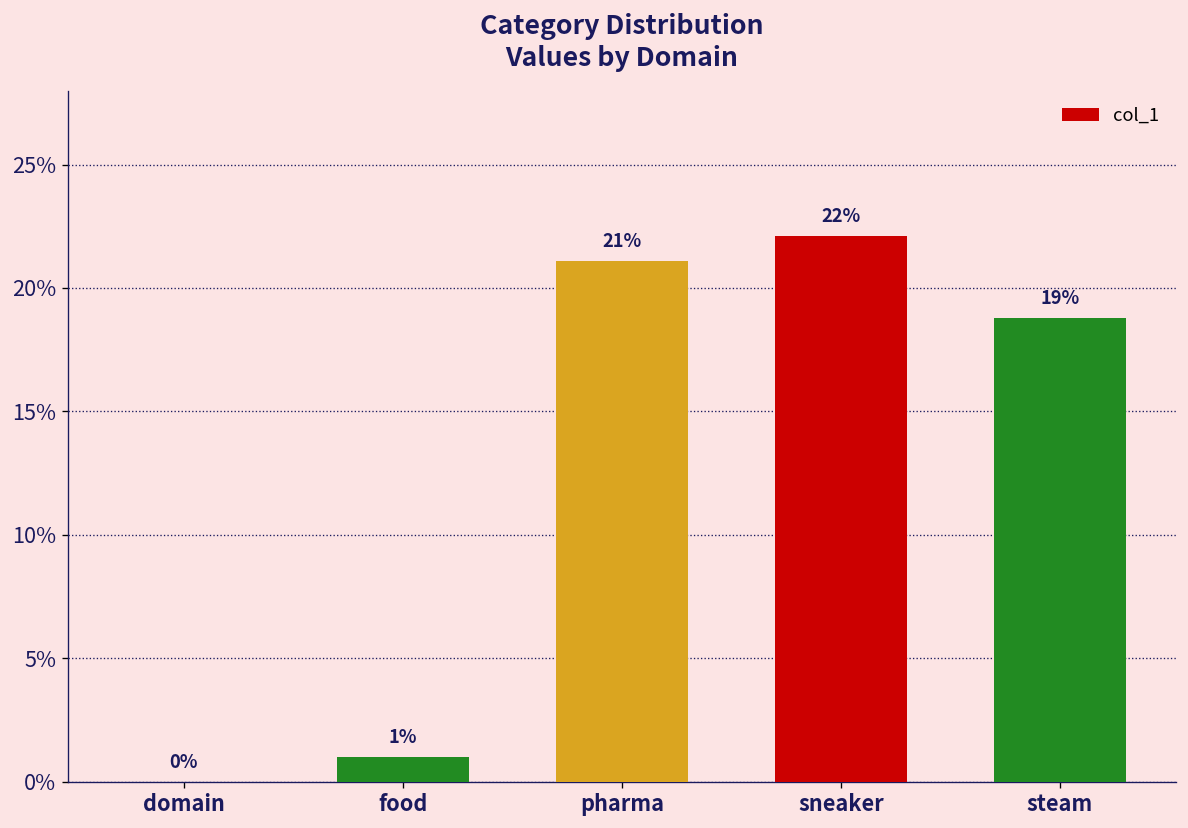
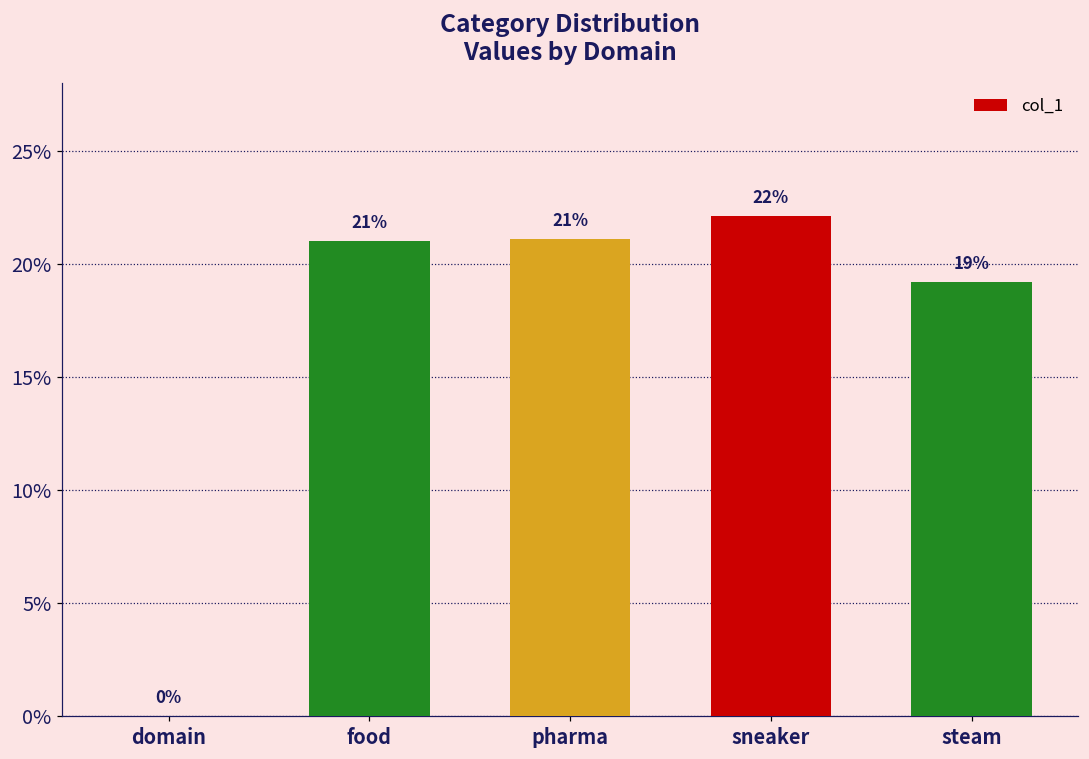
food: 1% -> 21%
steam: 18.8% -> 19.2%
